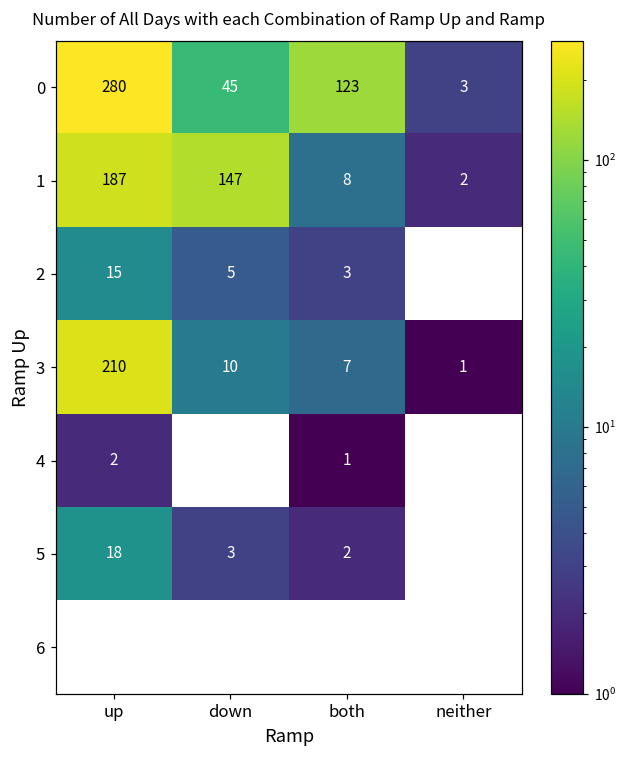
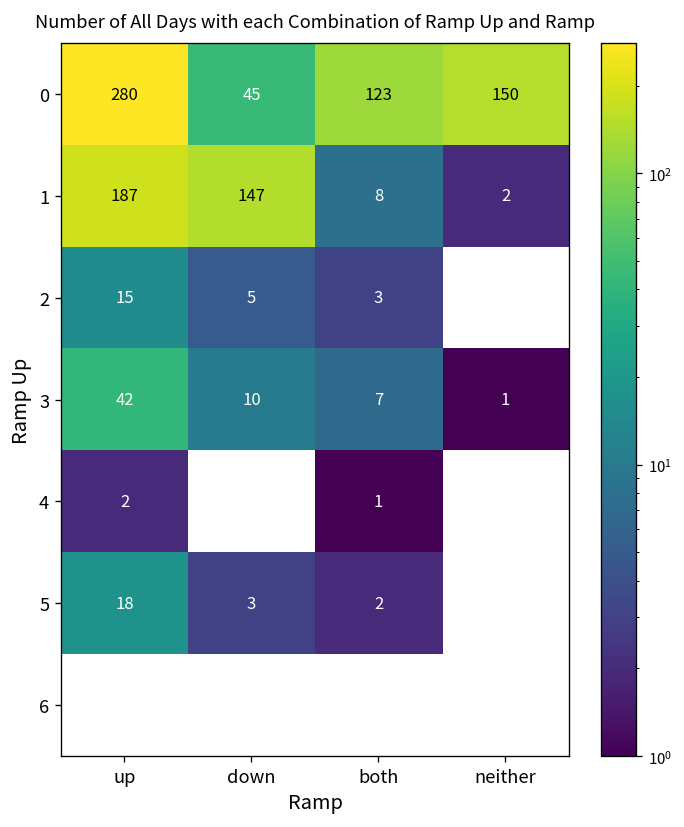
0, neither: 3 -> 150
3, up: 210 -> 42
